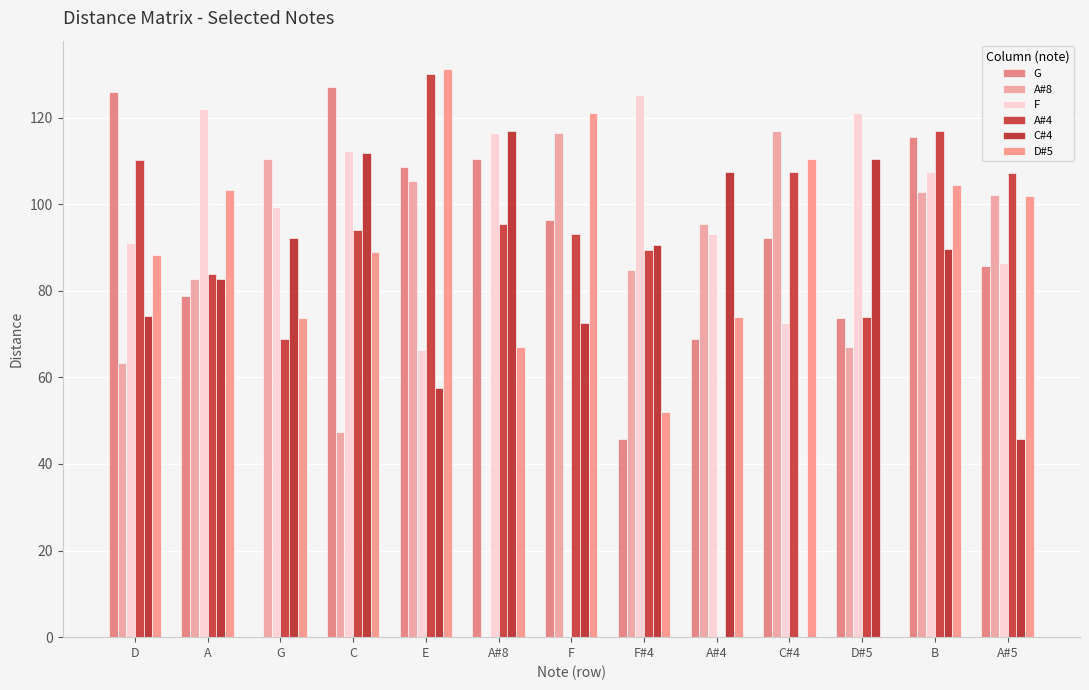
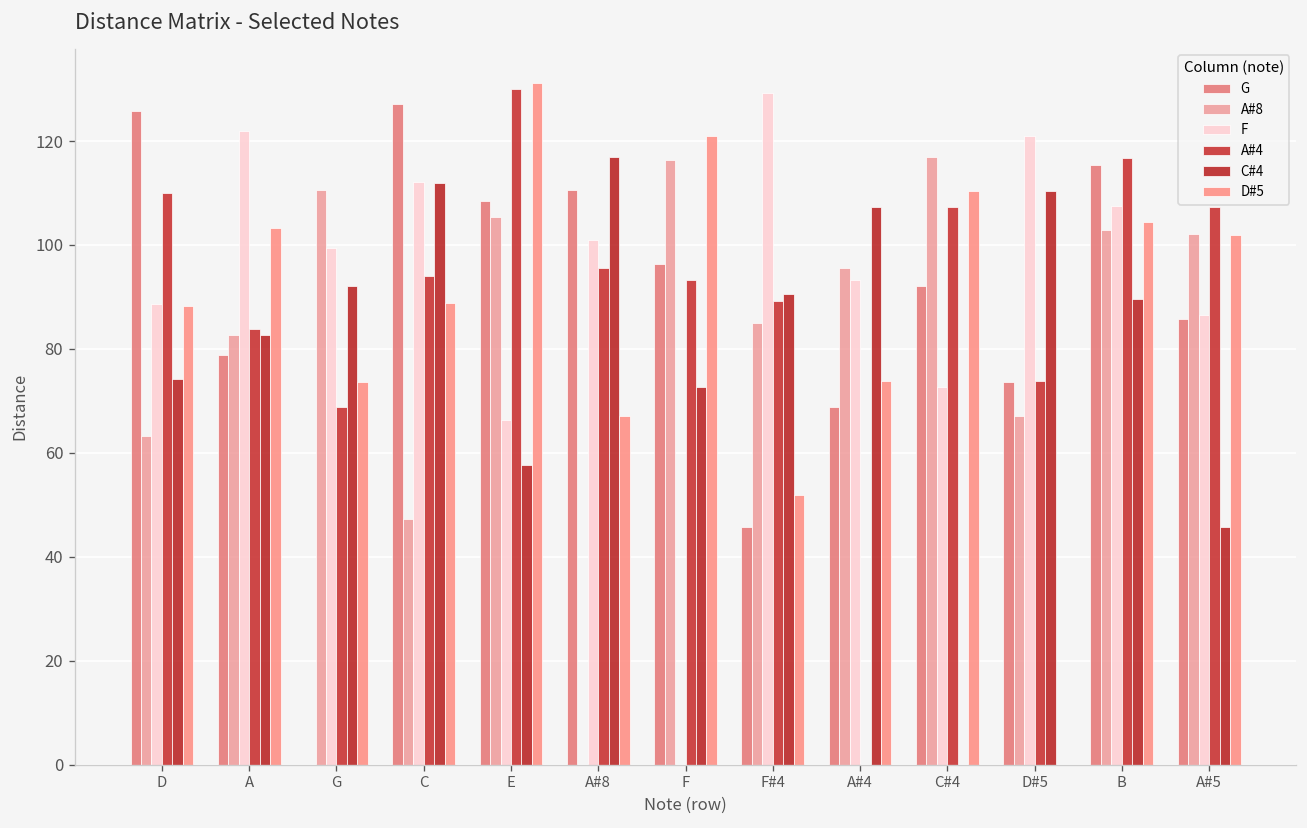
F, D: 91 -> 89
F, A#8: 116 -> 101
F, F#4: 125 -> 129
